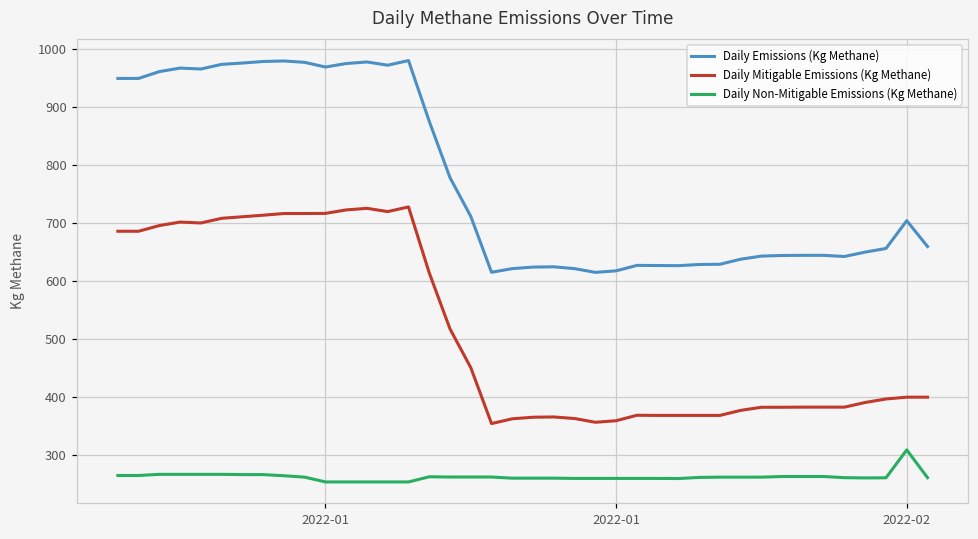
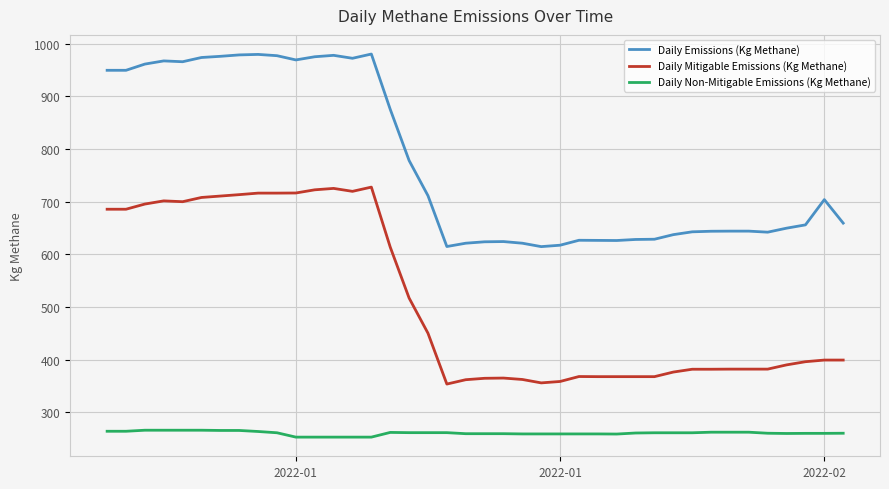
Daily Non-Mitigable Emissions (Kg Methane), 2022-02: 310 -> 260
